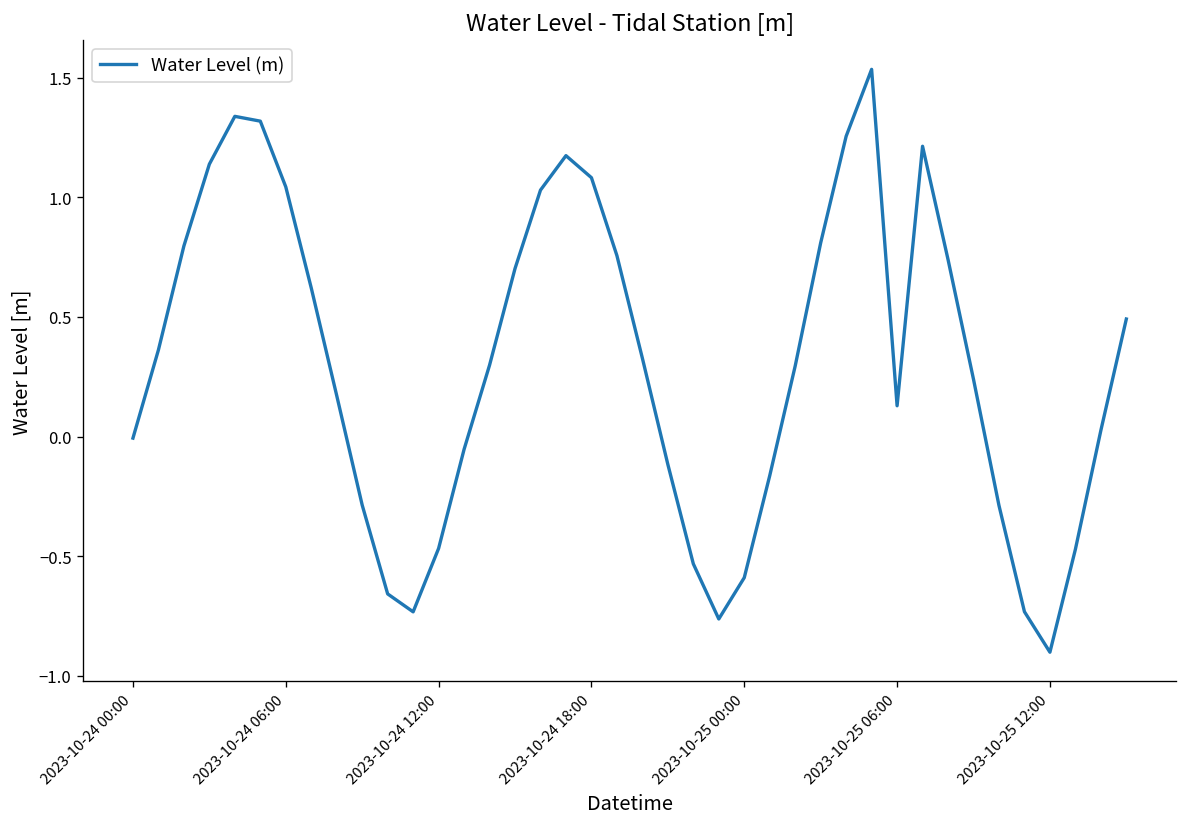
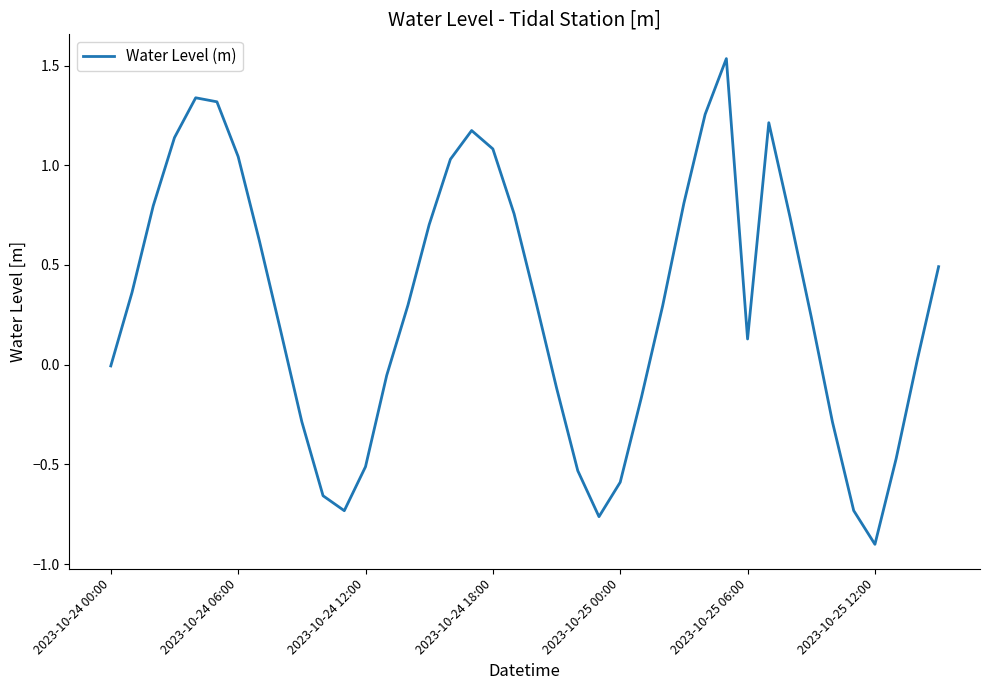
2023-10-24 12:00: -0.47 -> -0.51
